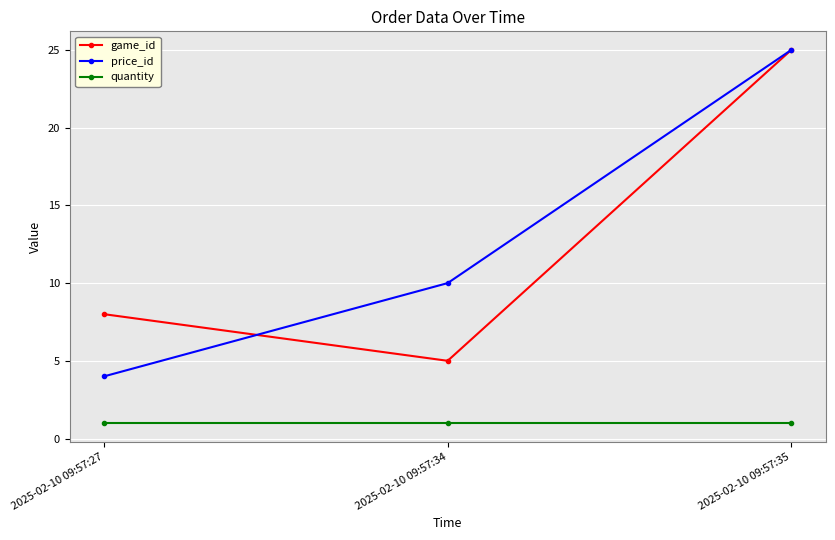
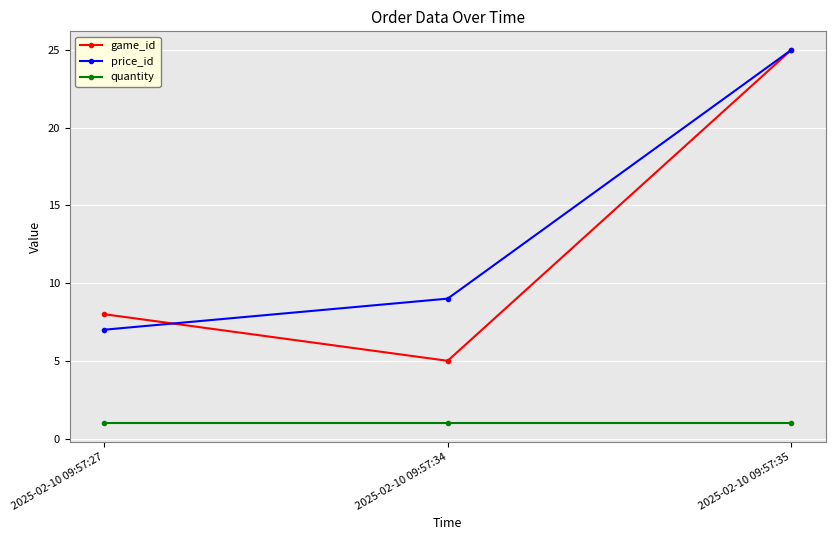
price_id, 2025-02-10 09:57:27: 4 -> 7
price_id, 2025-02-10 09:57:34: 10 -> 9
